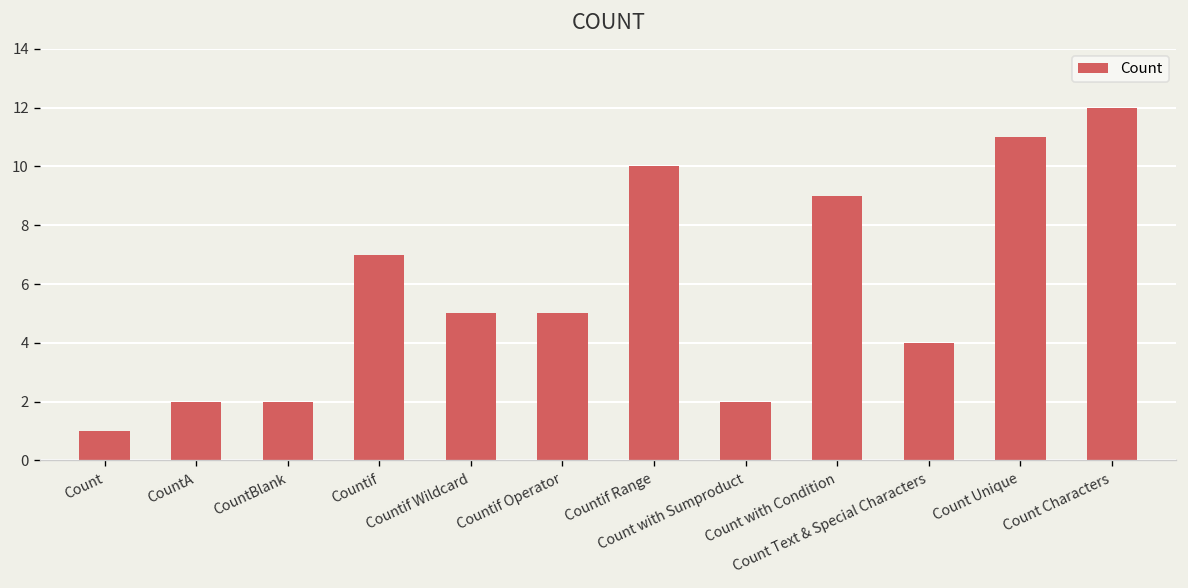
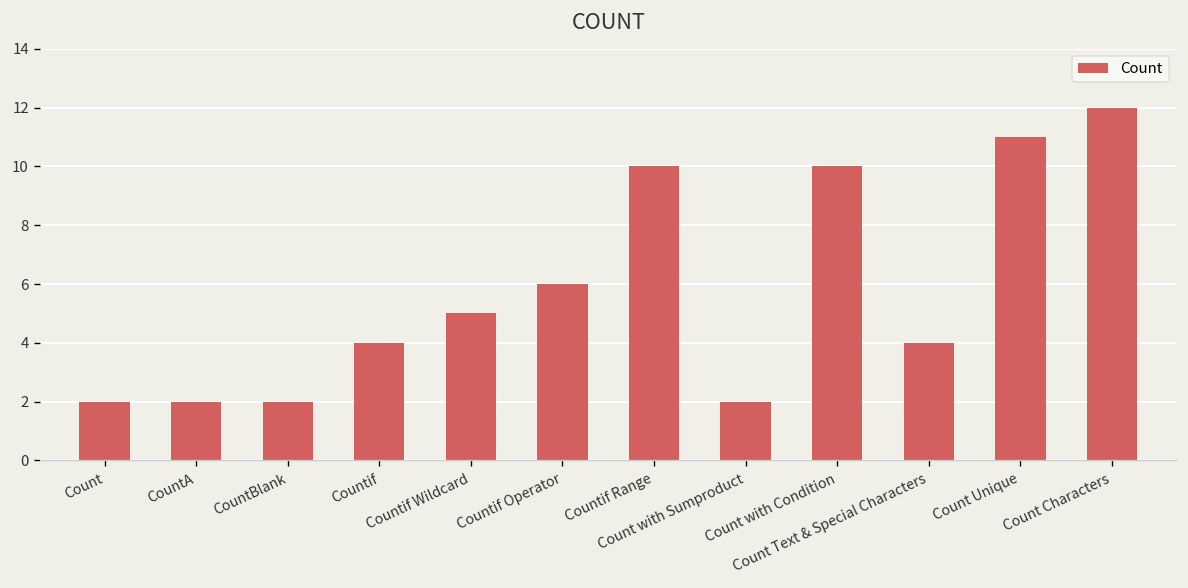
Count: 1 -> 2
Countif: 7 -> 4
Countif Operator: 5 -> 6
Count with Condition: 9 -> 10
